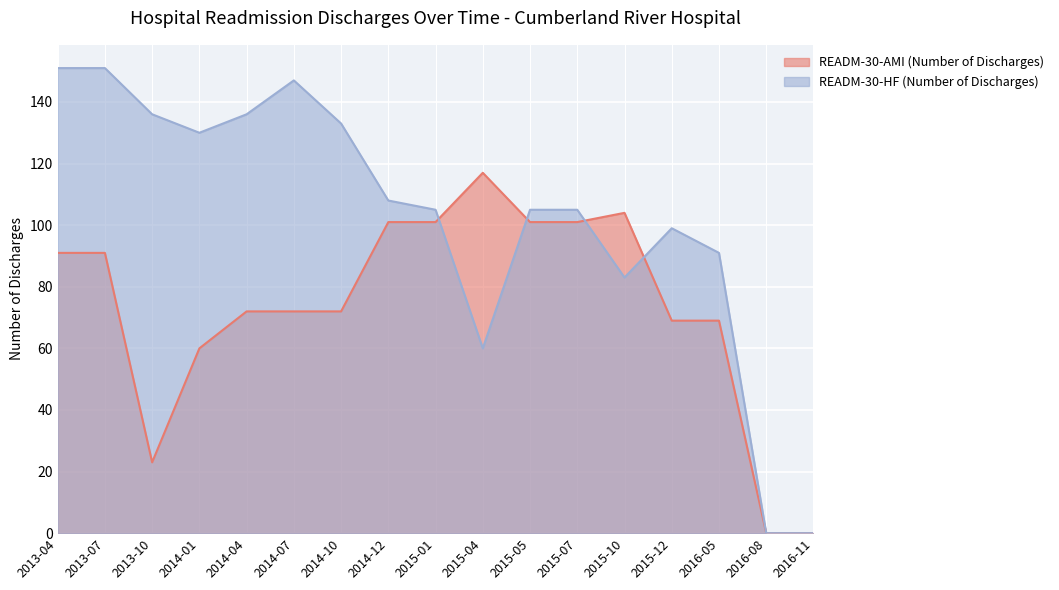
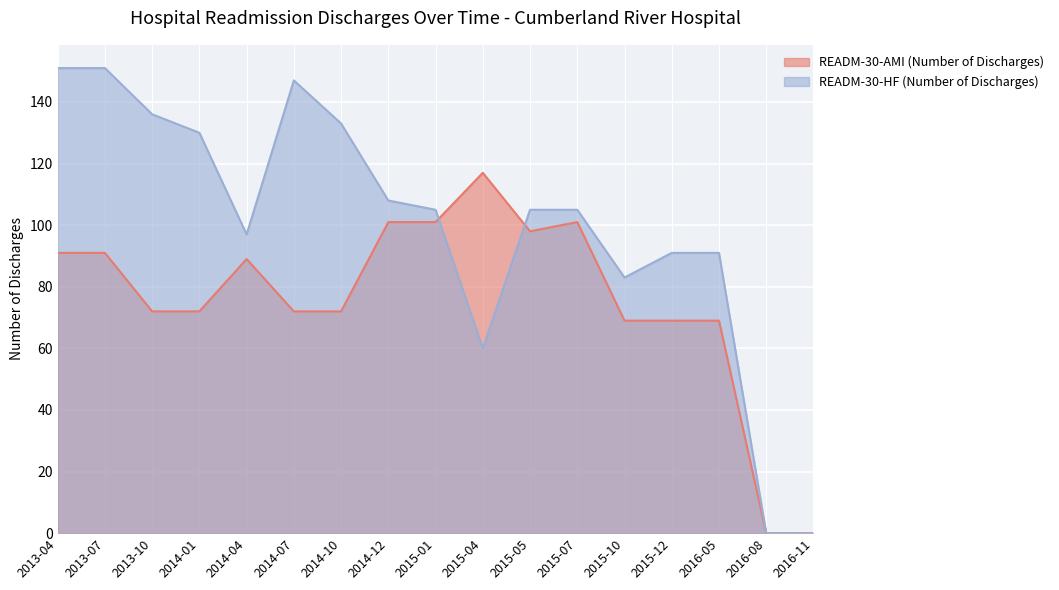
READM-30-AMI (Number of Discharges), 2013-10: 23 -> 72
READM-30-AMI (Number of Discharges), 2014-01: 60 -> 72
READM-30-AMI (Number of Discharges), 2014-04: 72 -> 89
READM-30-HF (Number of Discharges), 2014-04: 136 -> 97
READM-30-AMI (Number of Discharges), 2015-05: 101 -> 98
READM-30-AMI (Number of Discharges), 2015-10: 104 -> 69
READM-30-HF (Number of Discharges), 2015-12: 99 -> 91
